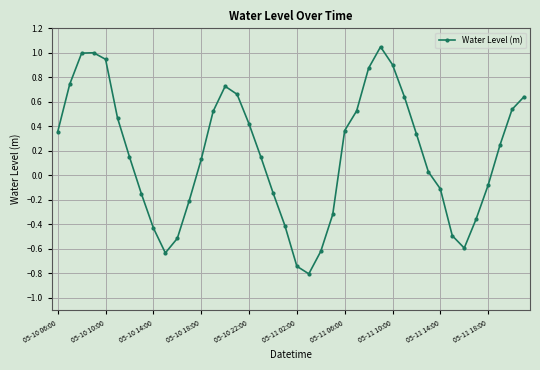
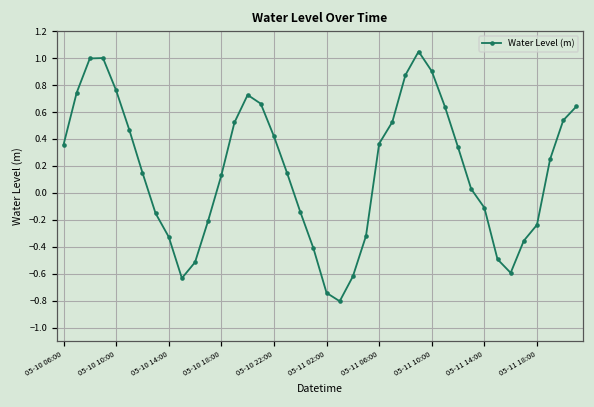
05-10 10:00: 0.95 -> 0.76
05-10 14:00: -0.43 -> -0.33
05-11 18:00: -0.08 -> -0.24
